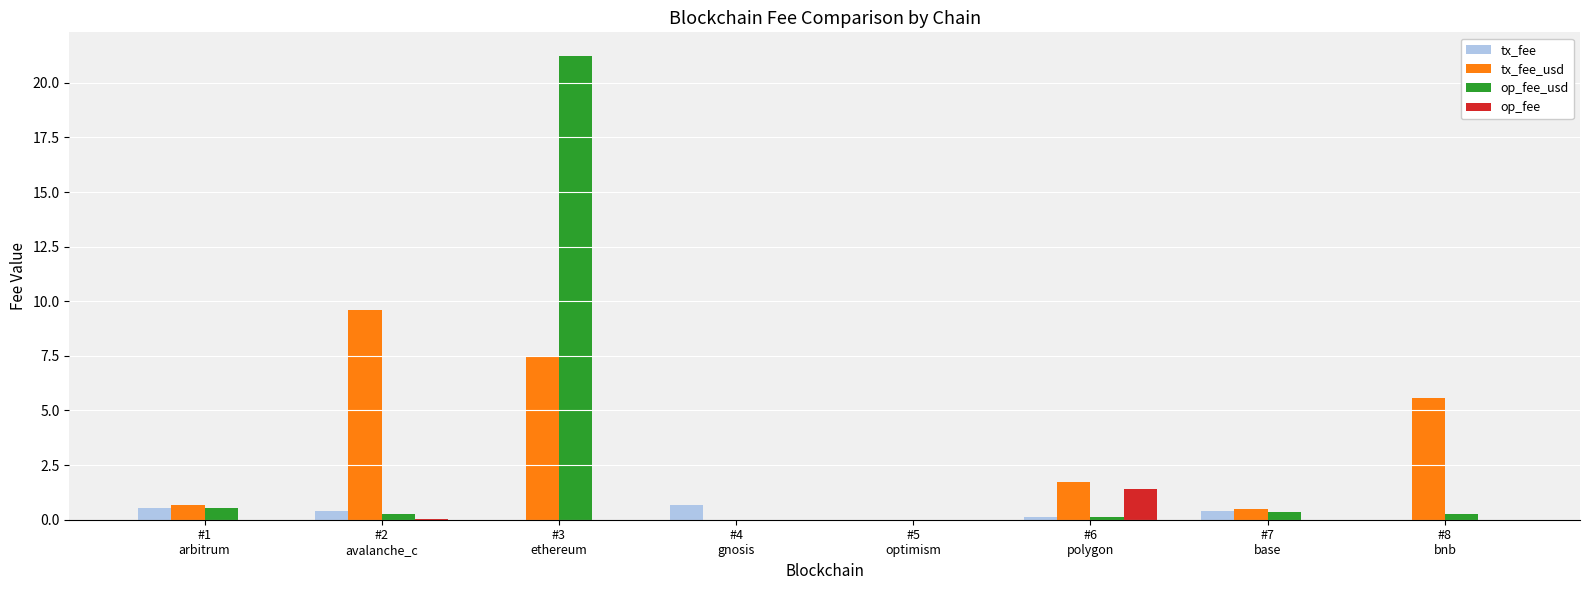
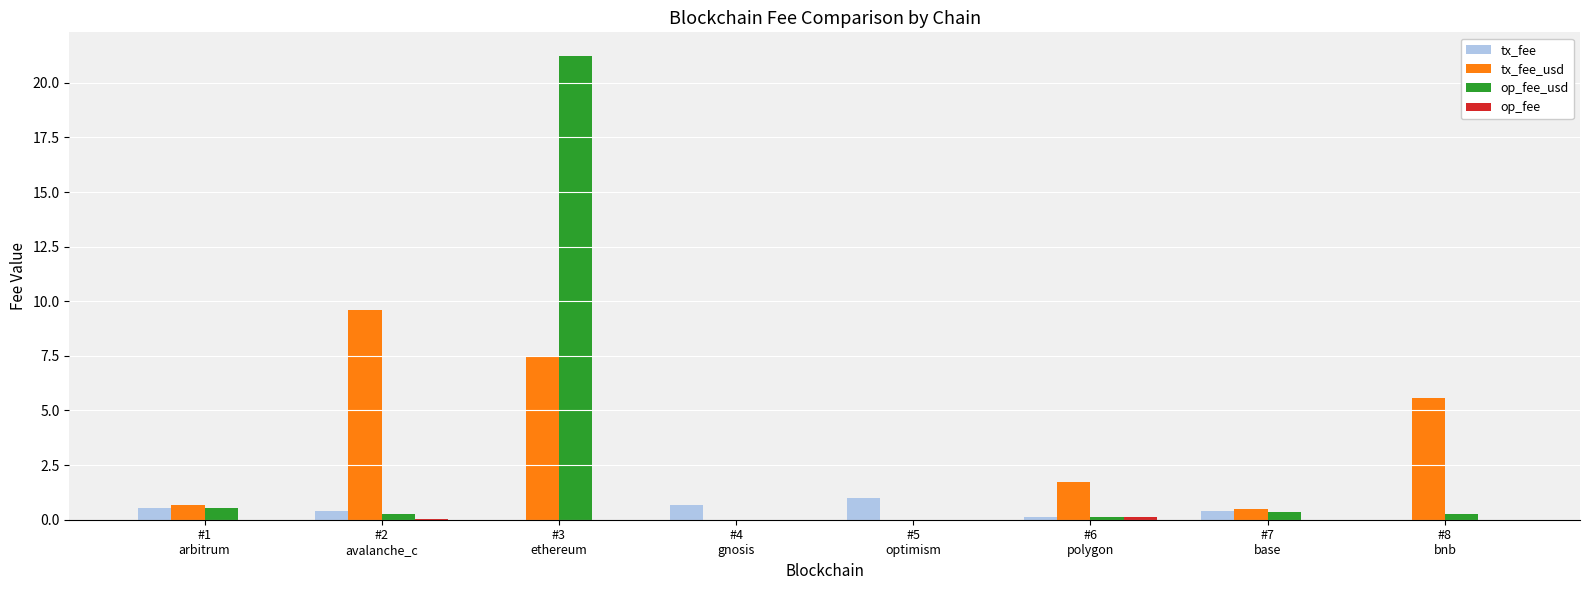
tx_fee, #5 optimism: 0 -> 1
op_fee, #6 polygon: 1.4 -> 0.1
